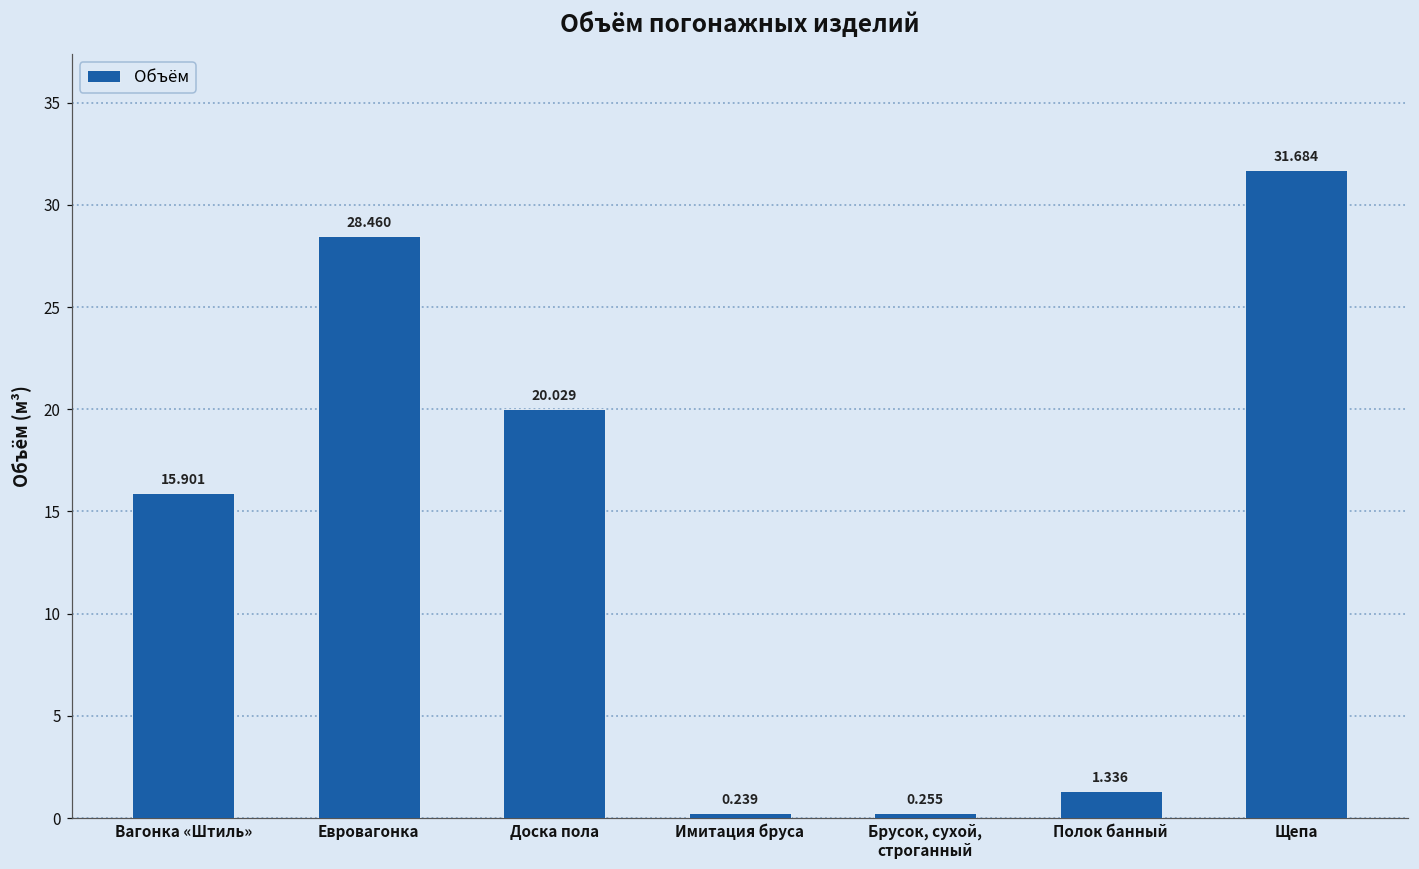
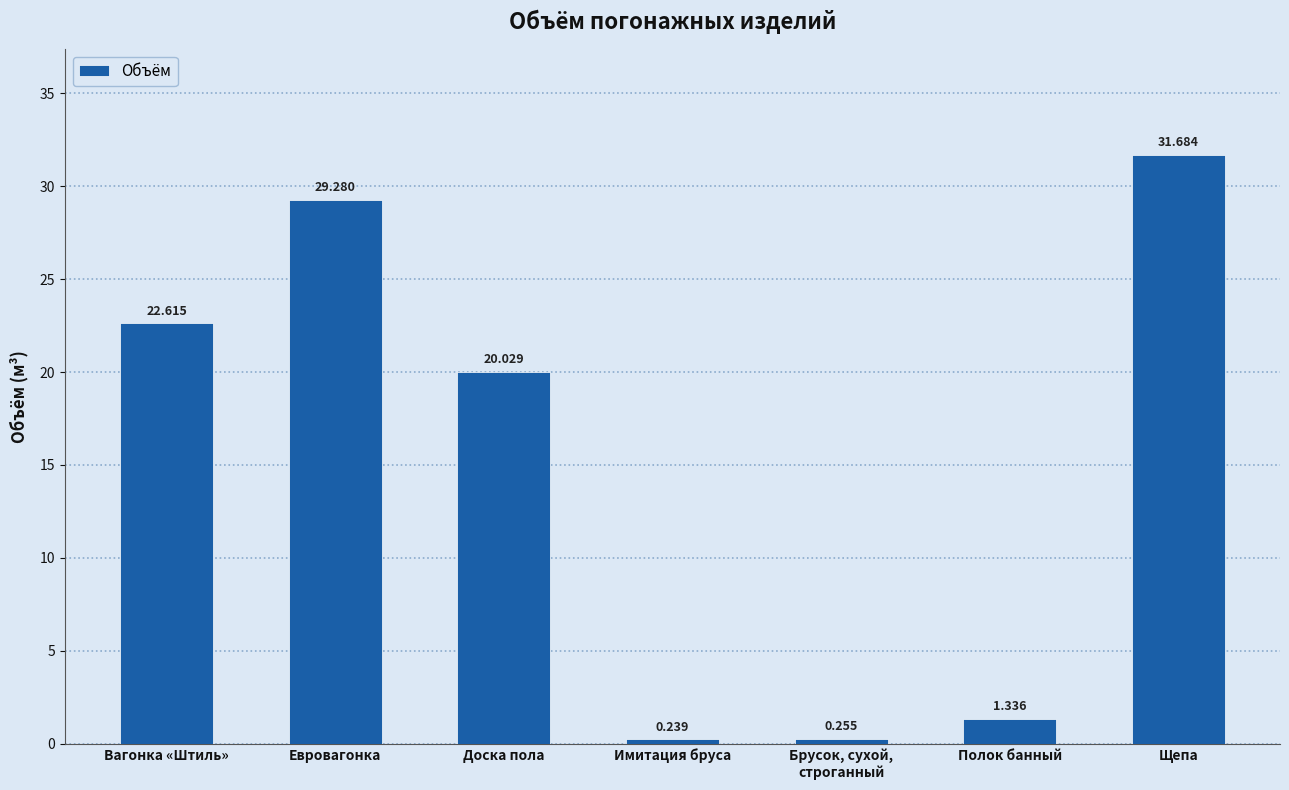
Вагонка «Штиль»: 15.901 -> 22.615
Евровагонка: 28.460 -> 29.280
